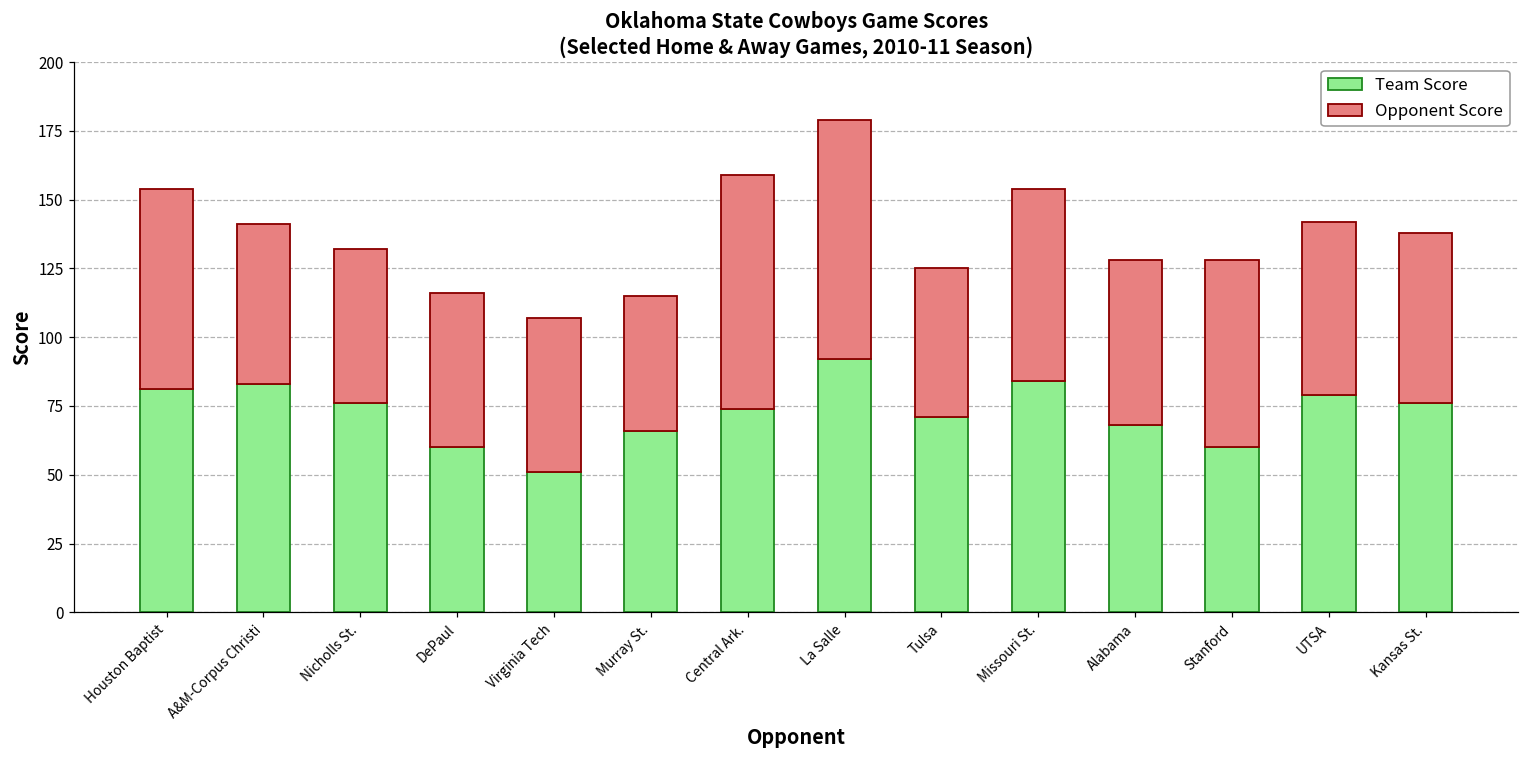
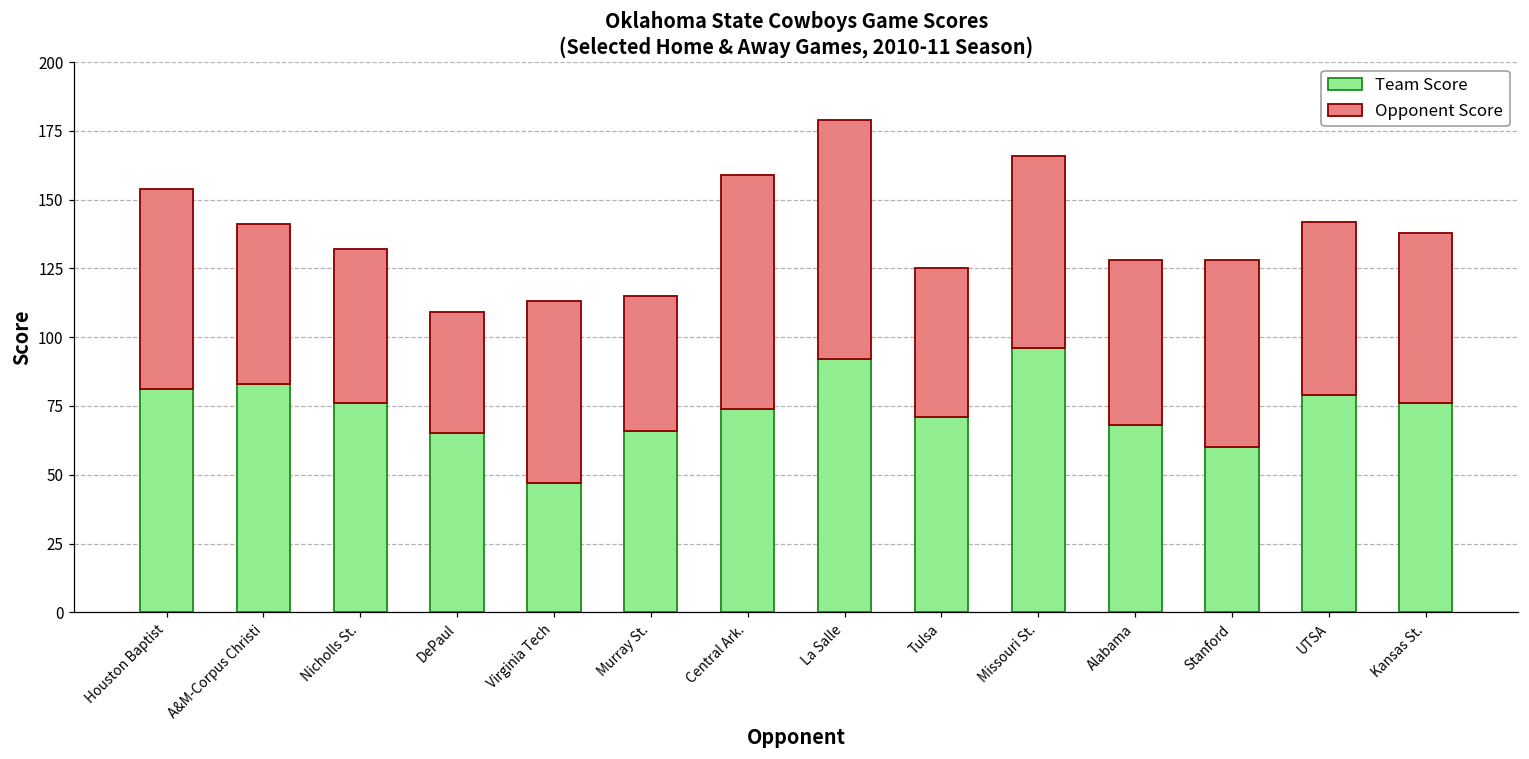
Team Score, DePaul: 60 -> 65
Opponent Score, DePaul: 56 -> 44
Team Score, Virginia Tech: 51 -> 47
Opponent Score, Virginia Tech: 56 -> 66
Team Score, Missouri St.: 84 -> 96
